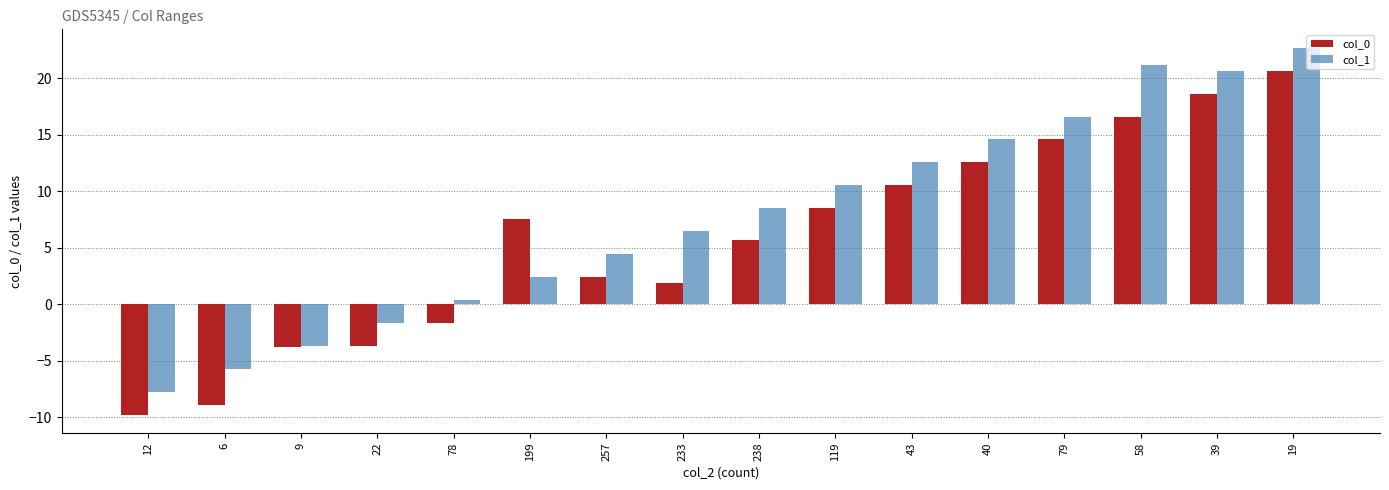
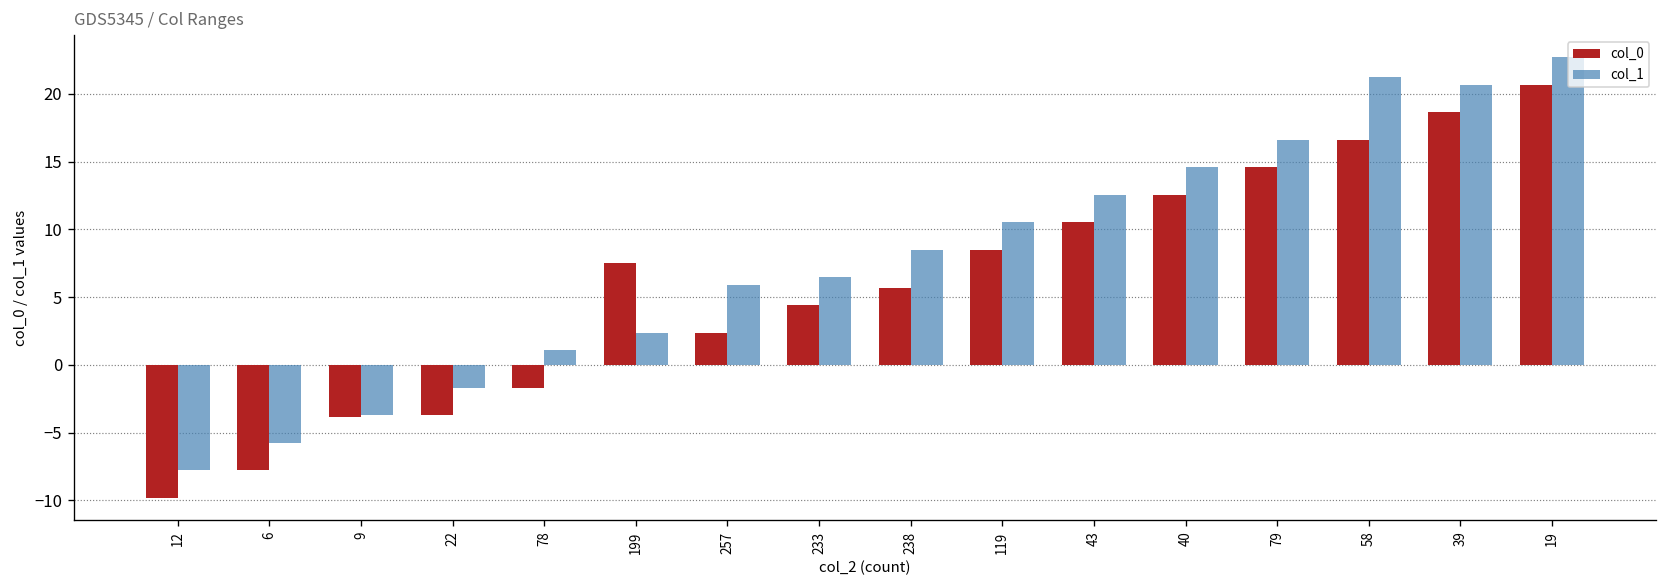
col_0, 6: -8.9 -> -7.8
col_1, 78: 0.4 -> 1.1
col_1, 257: 4.4 -> 5.9
col_0, 233: 1.9 -> 4.4
